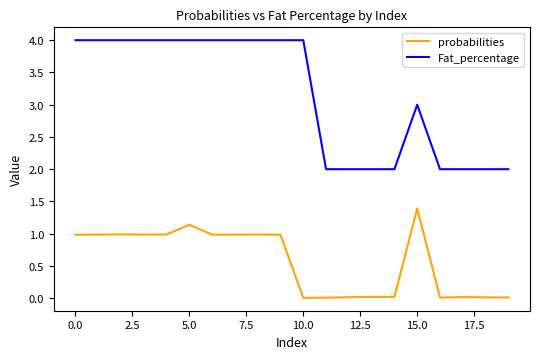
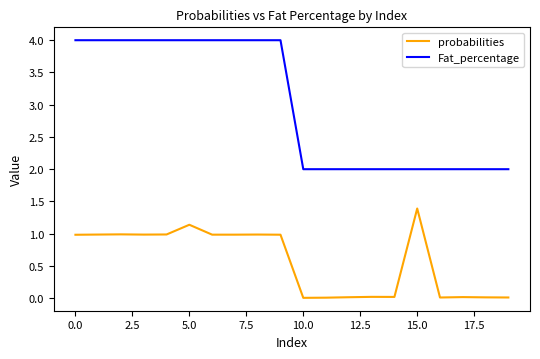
Fat_percentage, 10.0: 4 -> 2
Fat_percentage, 15.0: 3 -> 2
